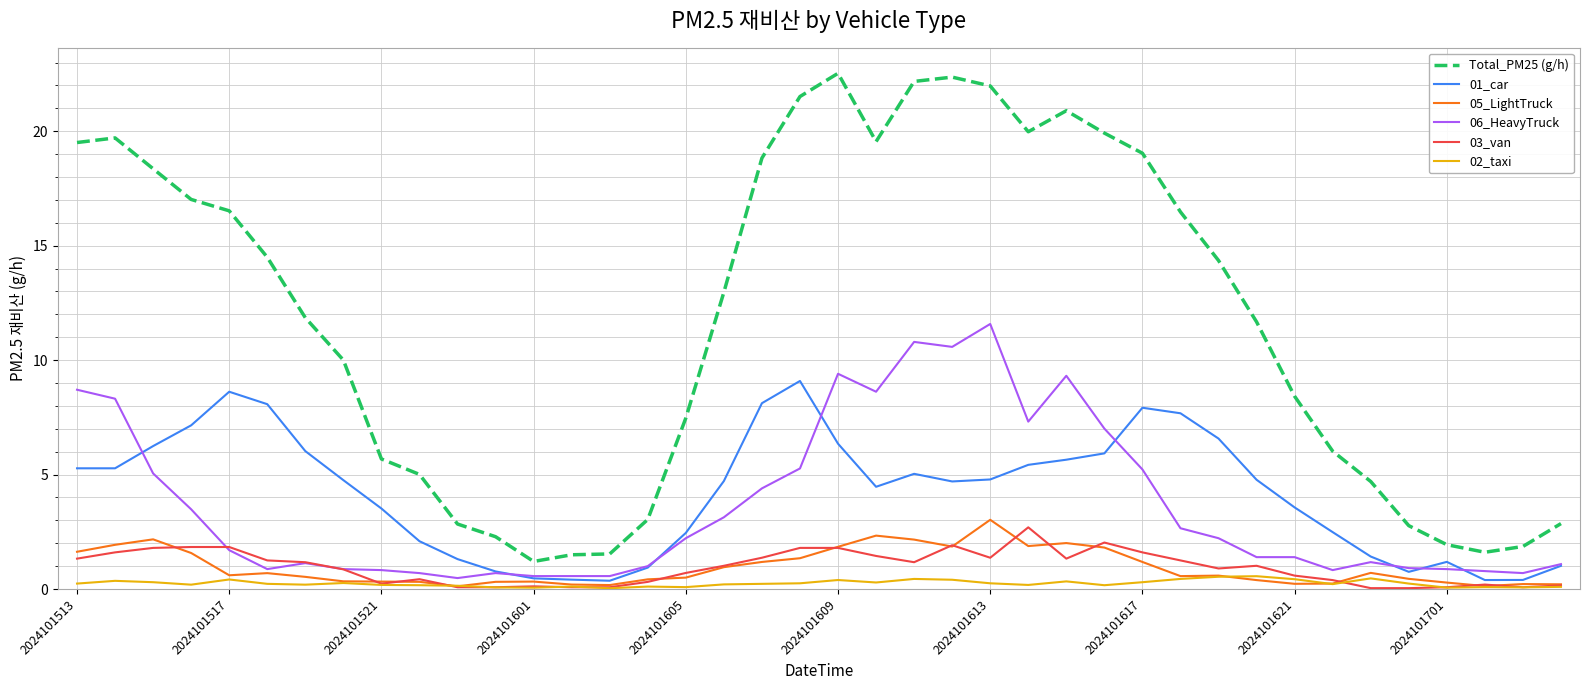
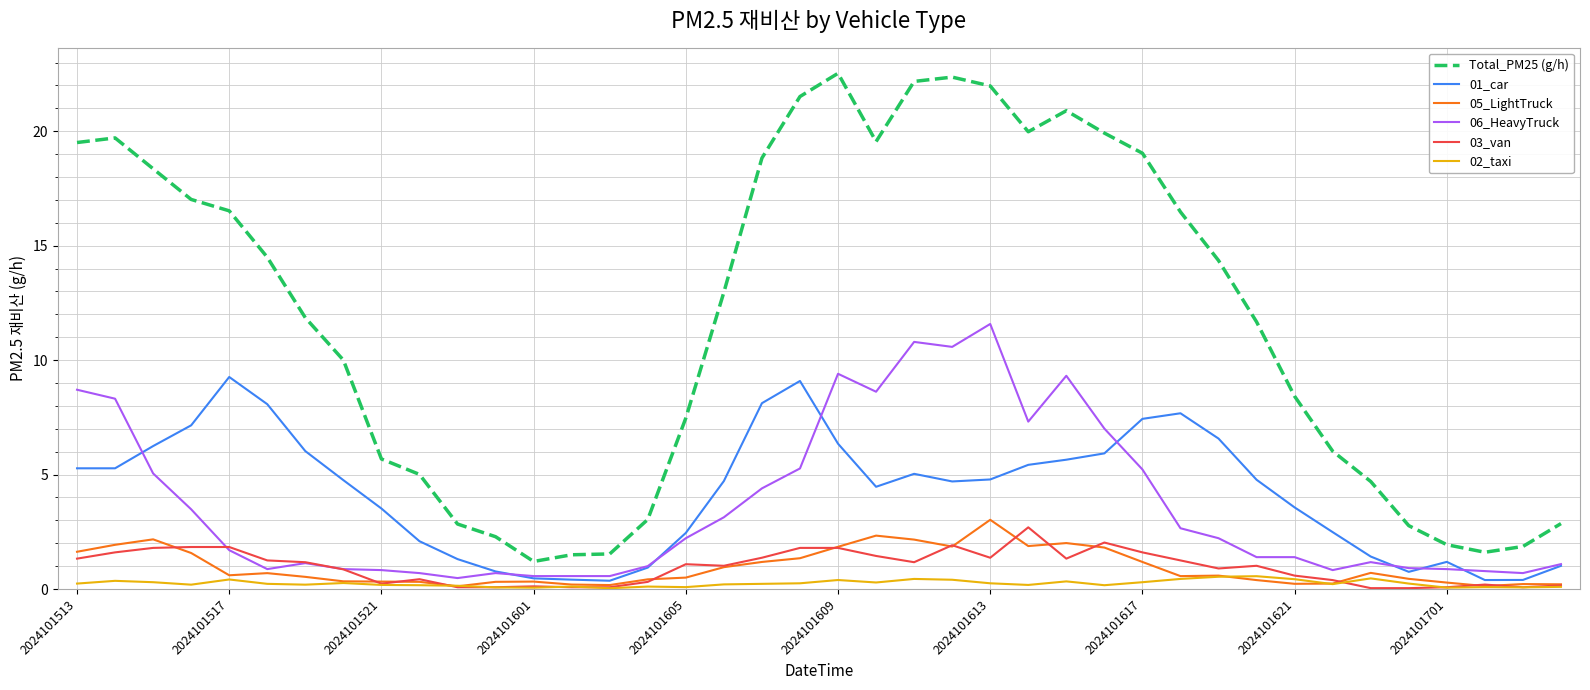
01_car, 2024101517: 8.6 -> 9.3
03_van, 2024101605: 0.7 -> 1.1
01_car, 2024101617: 7.9 -> 7.4
